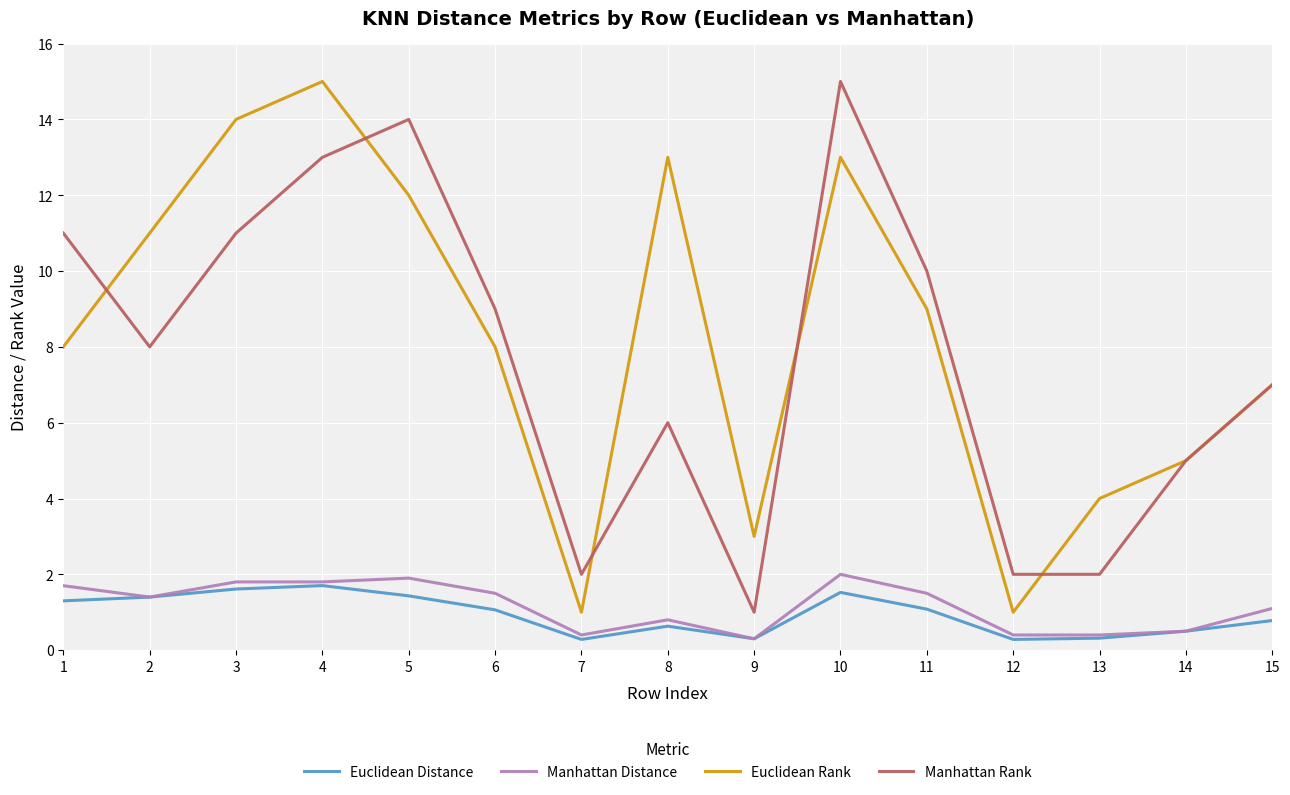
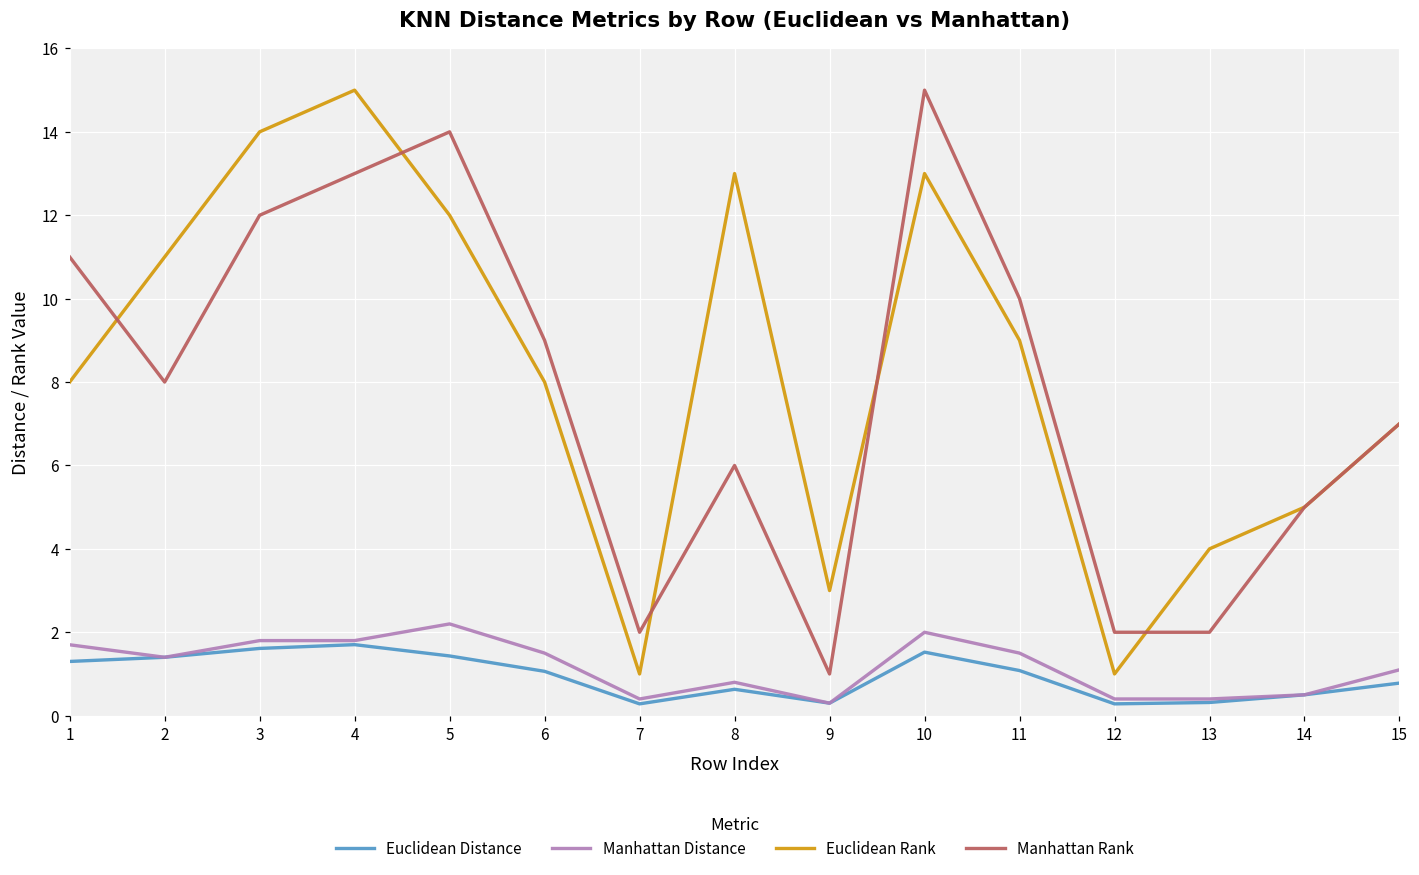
Manhattan Rank, 3: 11 -> 12
Manhattan Distance, 5: 1.9 -> 2.2
